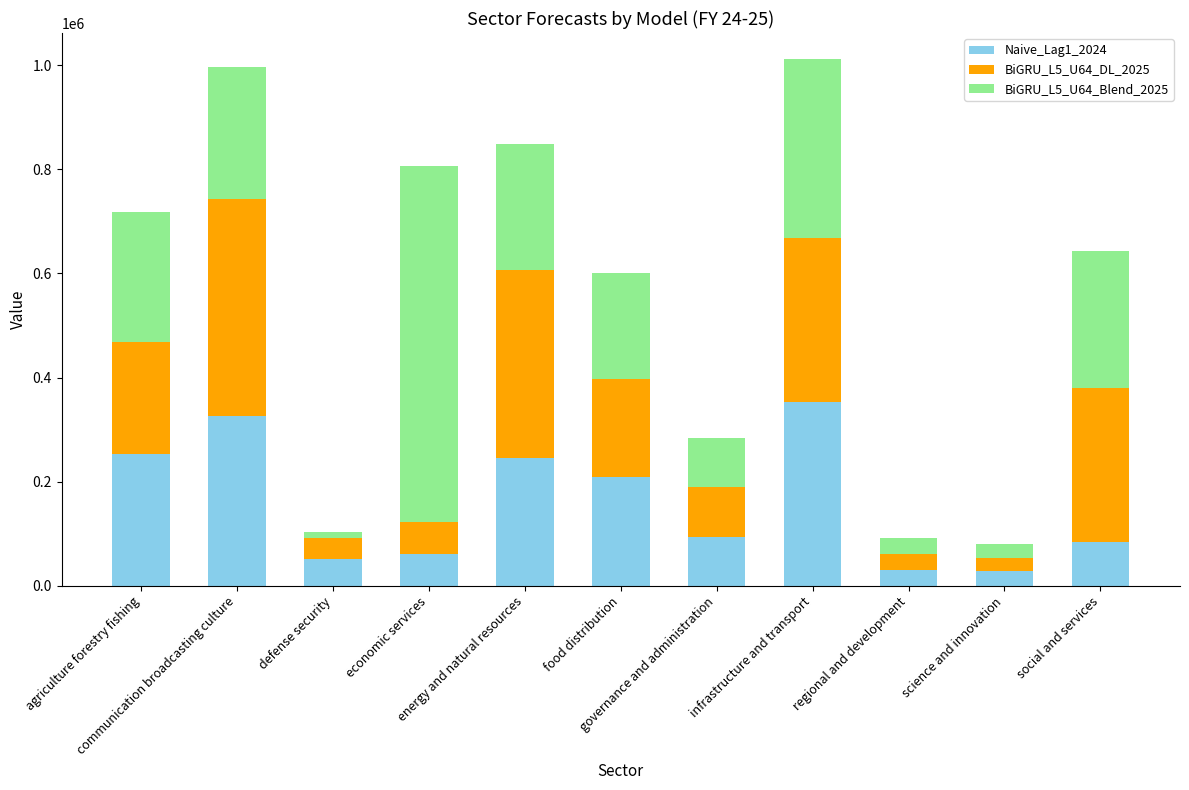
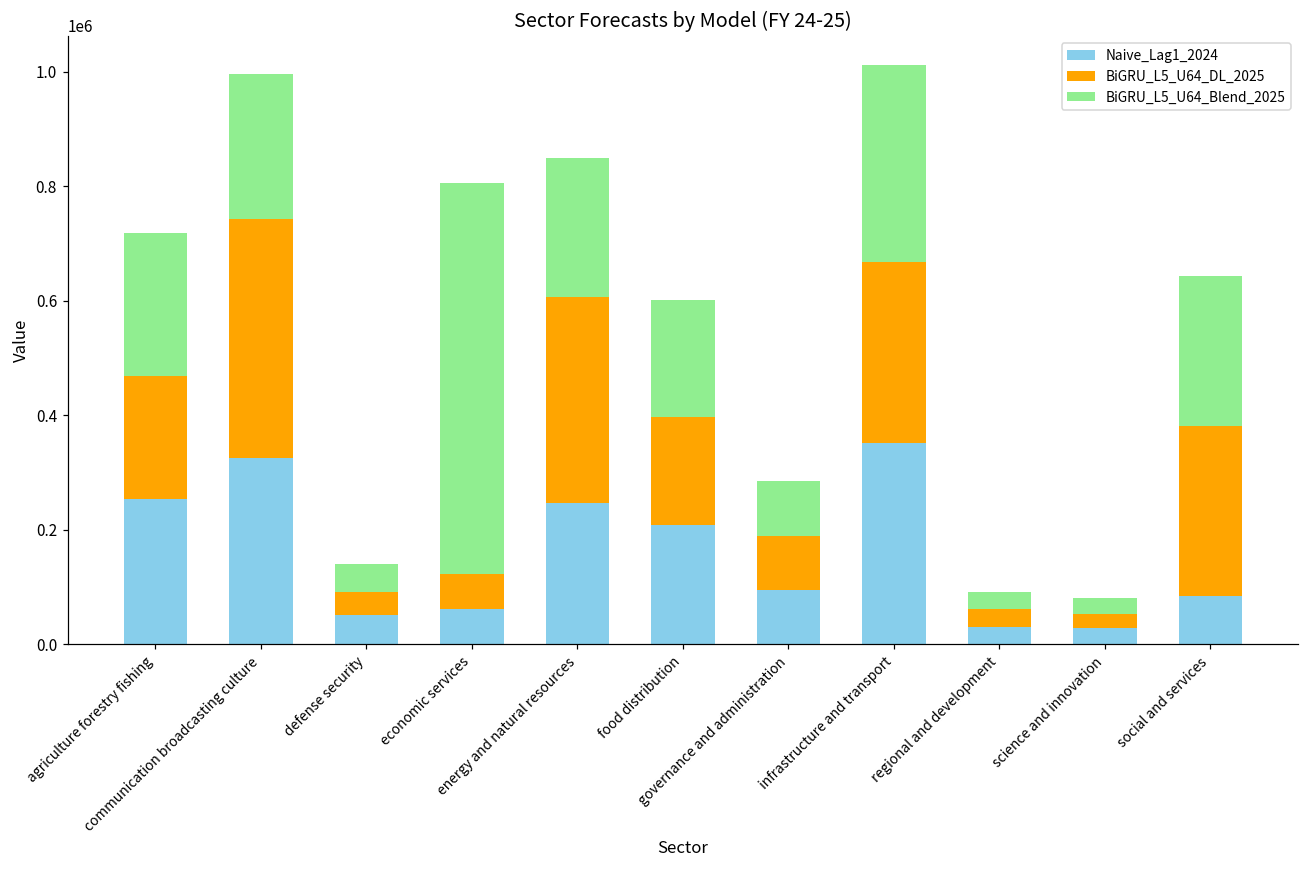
BiGRU_L5_U64_Blend_2025, defense security: 10000 -> 50000
